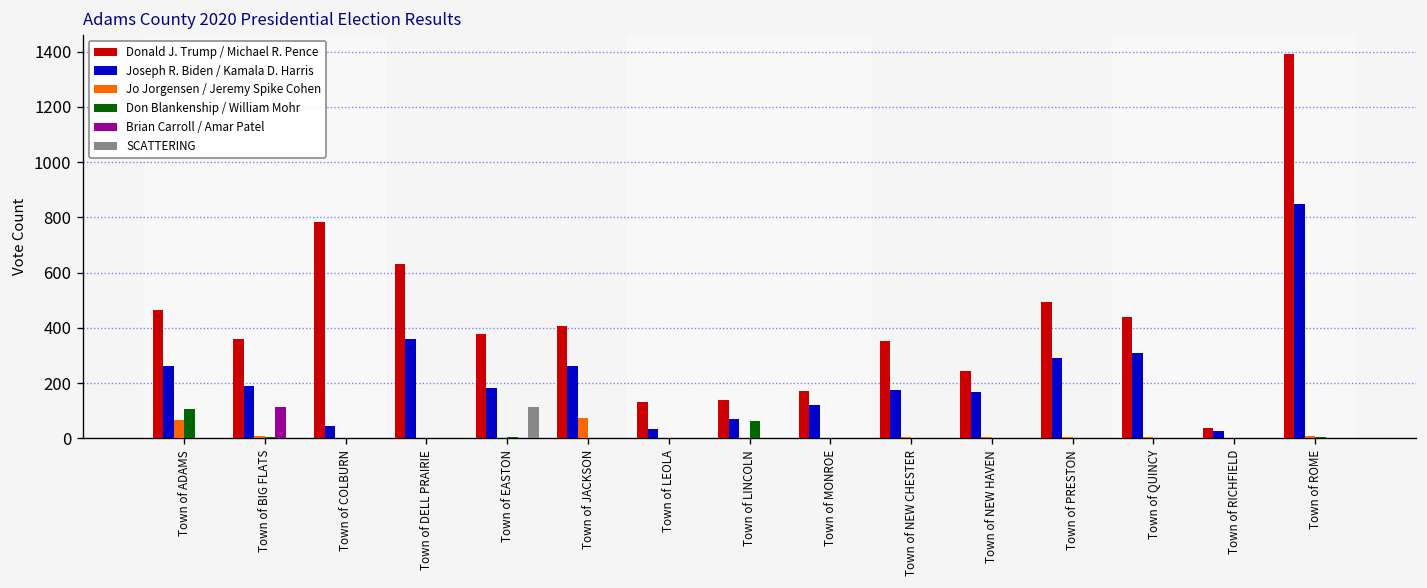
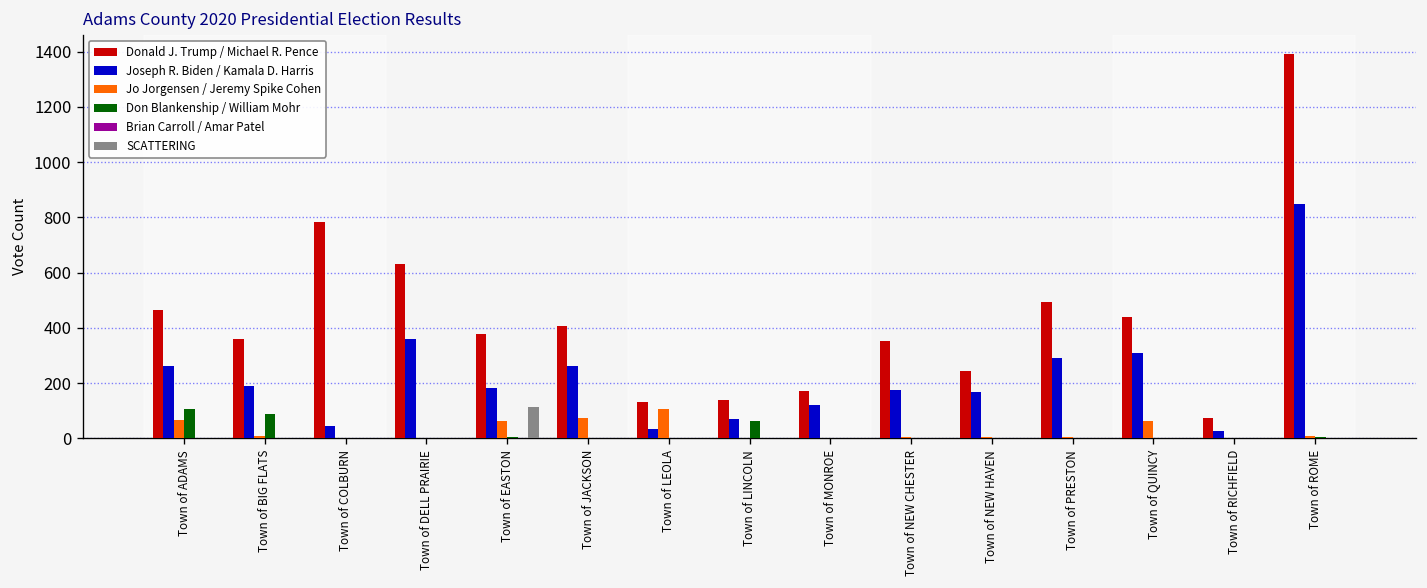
Don Blankenship / William Mohr, Town of BIG FLATS: 10 -> 90
Brian Carroll / Amar Patel, Town of BIG FLATS: 110 -> 0
Jo Jorgensen / Jeremy Spike Cohen, Town of EASTON: 0 -> 60
Jo Jorgensen / Jeremy Spike Cohen, Town of LEOLA: 0 -> 110
Jo Jorgensen / Jeremy Spike Cohen, Town of QUINCY: 0 -> 60
Donald J. Trump / Michael R. Pence, Town of RICHFIELD: 40 -> 80
